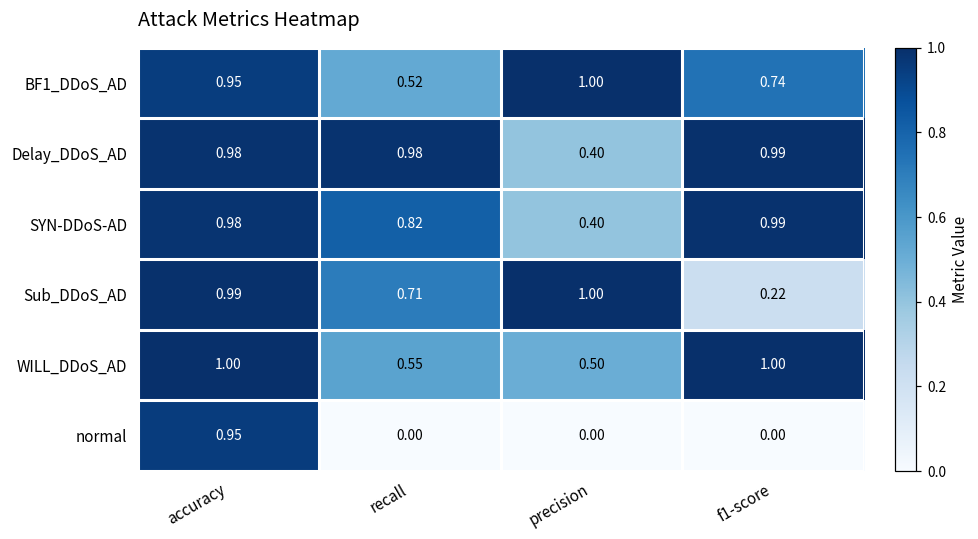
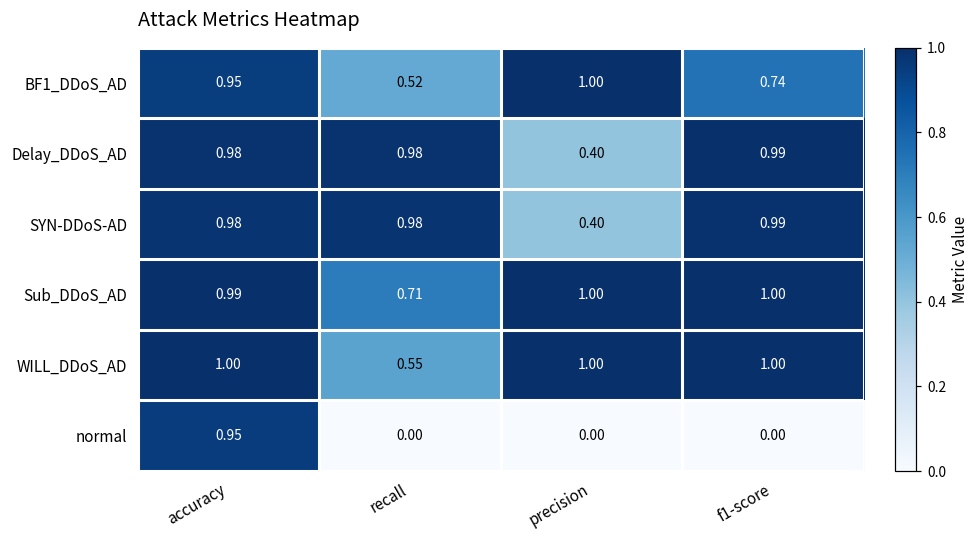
SYN-DDoS-AD, recall: 0.82 -> 0.98
Sub_DDoS_AD, f1-score: 0.22 -> 1.00
WILL_DDoS_AD, precision: 0.50 -> 1.00
